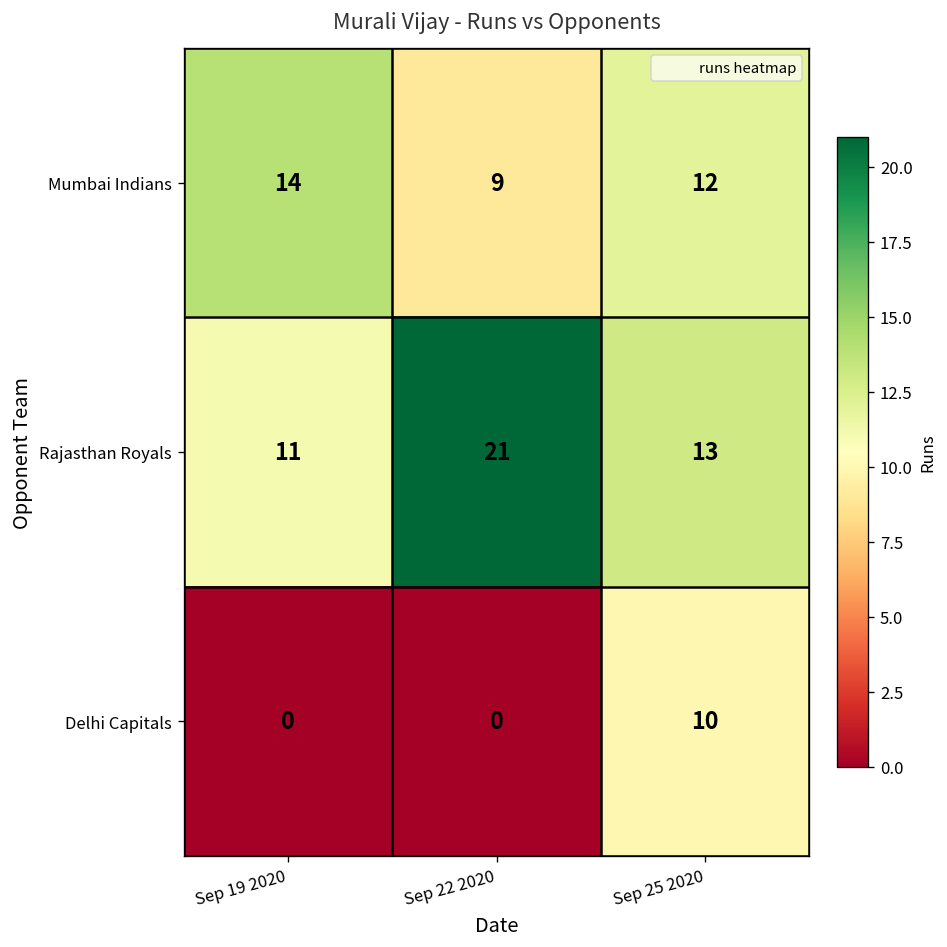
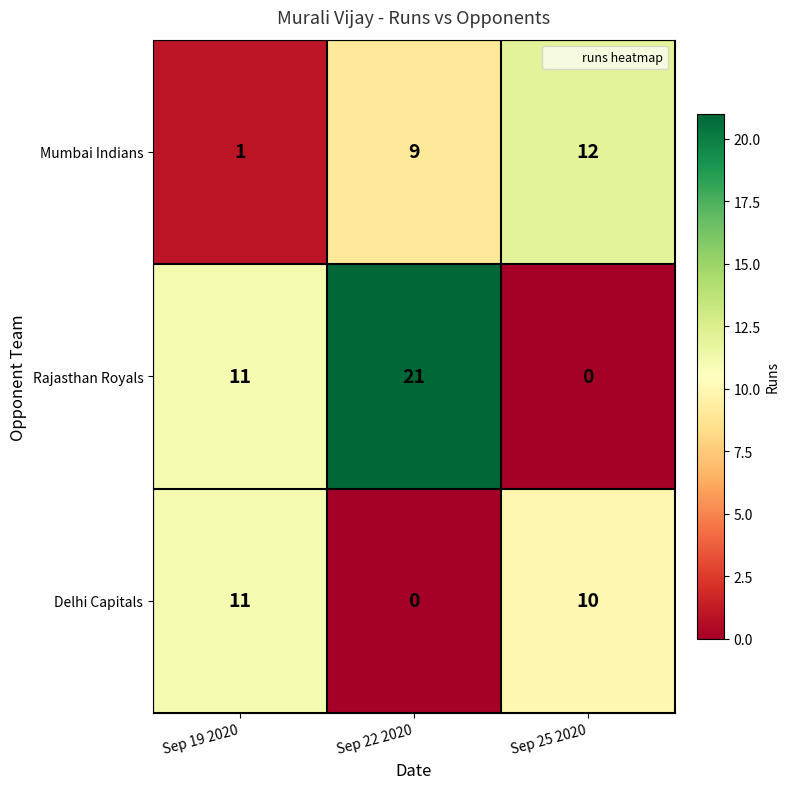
Mumbai Indians, Sep 19 2020: 14 -> 1
Rajasthan Royals, Sep 25 2020: 13 -> 0
Delhi Capitals, Sep 19 2020: 0 -> 11
